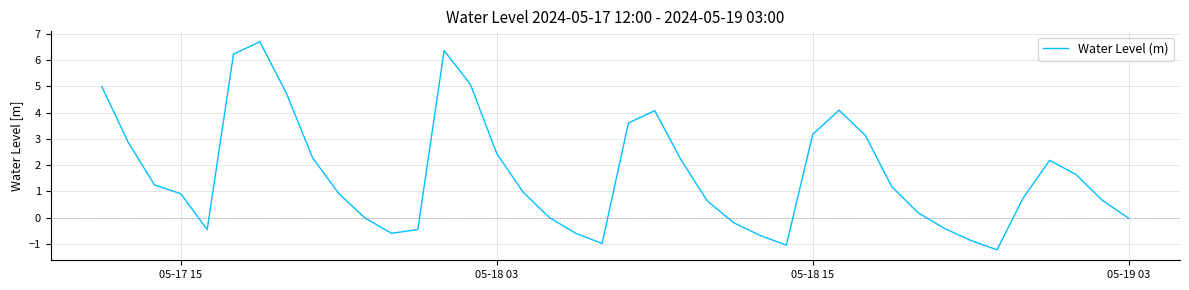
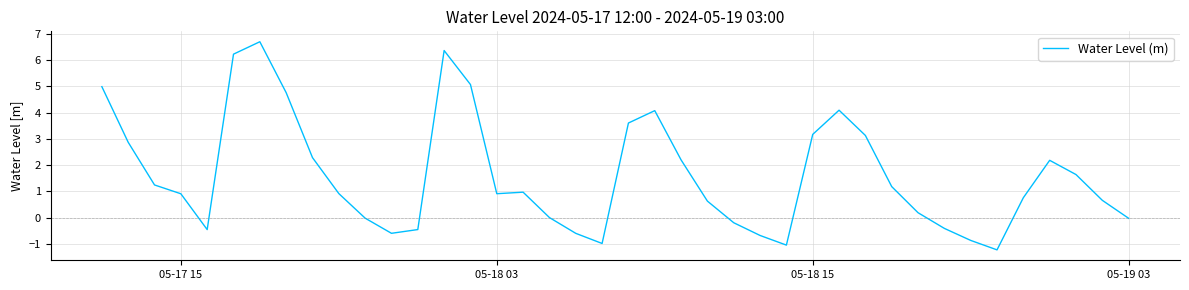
05-18 03: 2.4 -> 0.9
